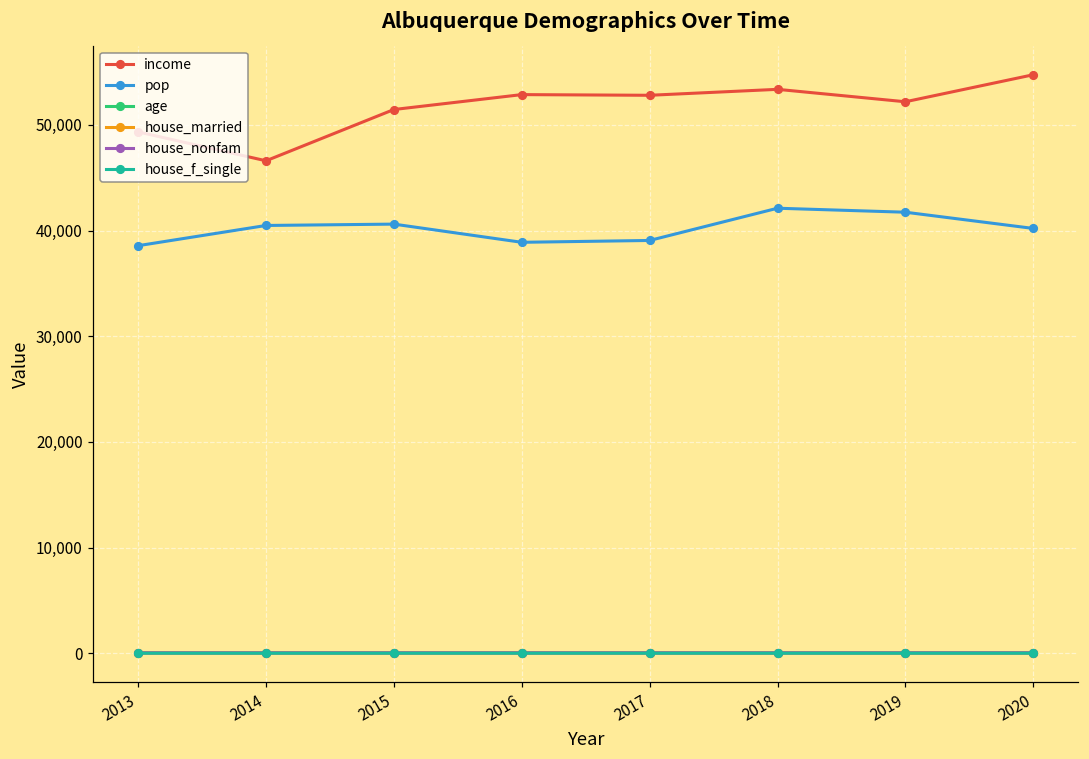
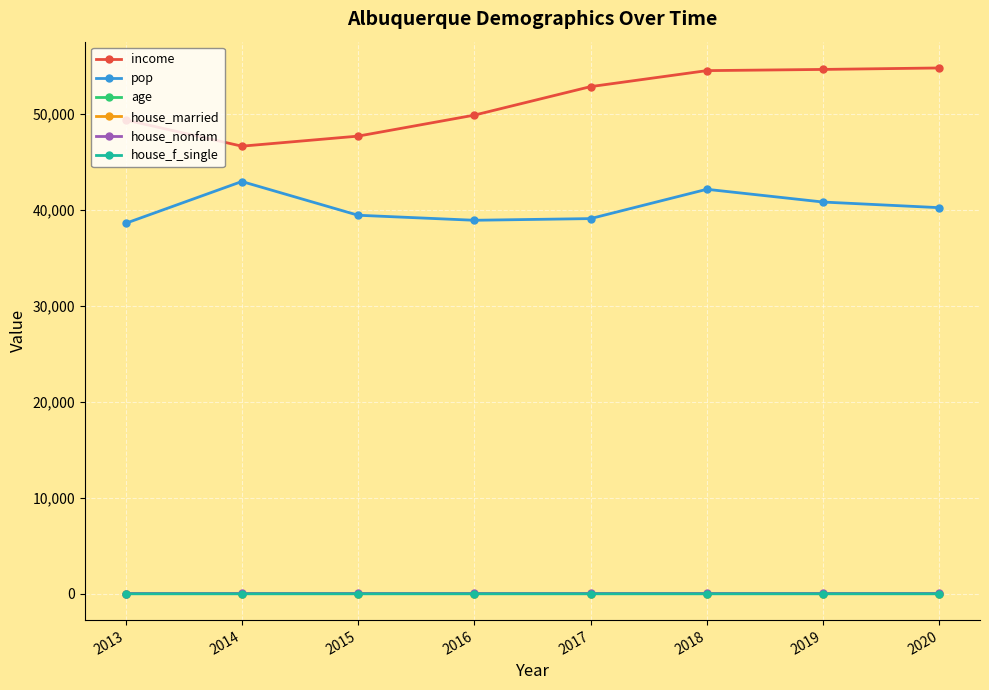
pop, 2014: 40,000 -> 43,000
income, 2015: 51,000 -> 48,000
pop, 2015: 41,000 -> 39,000
income, 2016: 53,000 -> 50,000
income, 2018: 53,000 -> 54,000
income, 2019: 52,000 -> 55,000
pop, 2019: 42,000 -> 41,000
